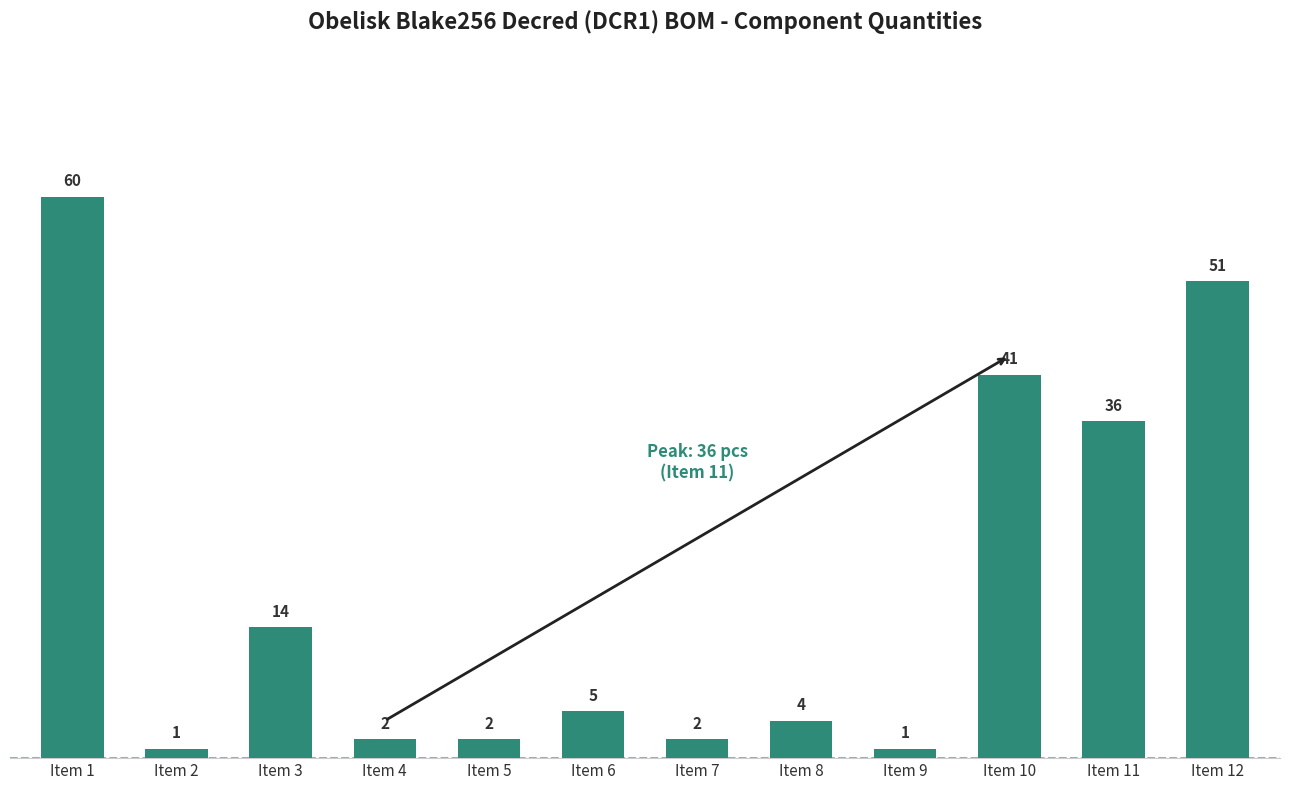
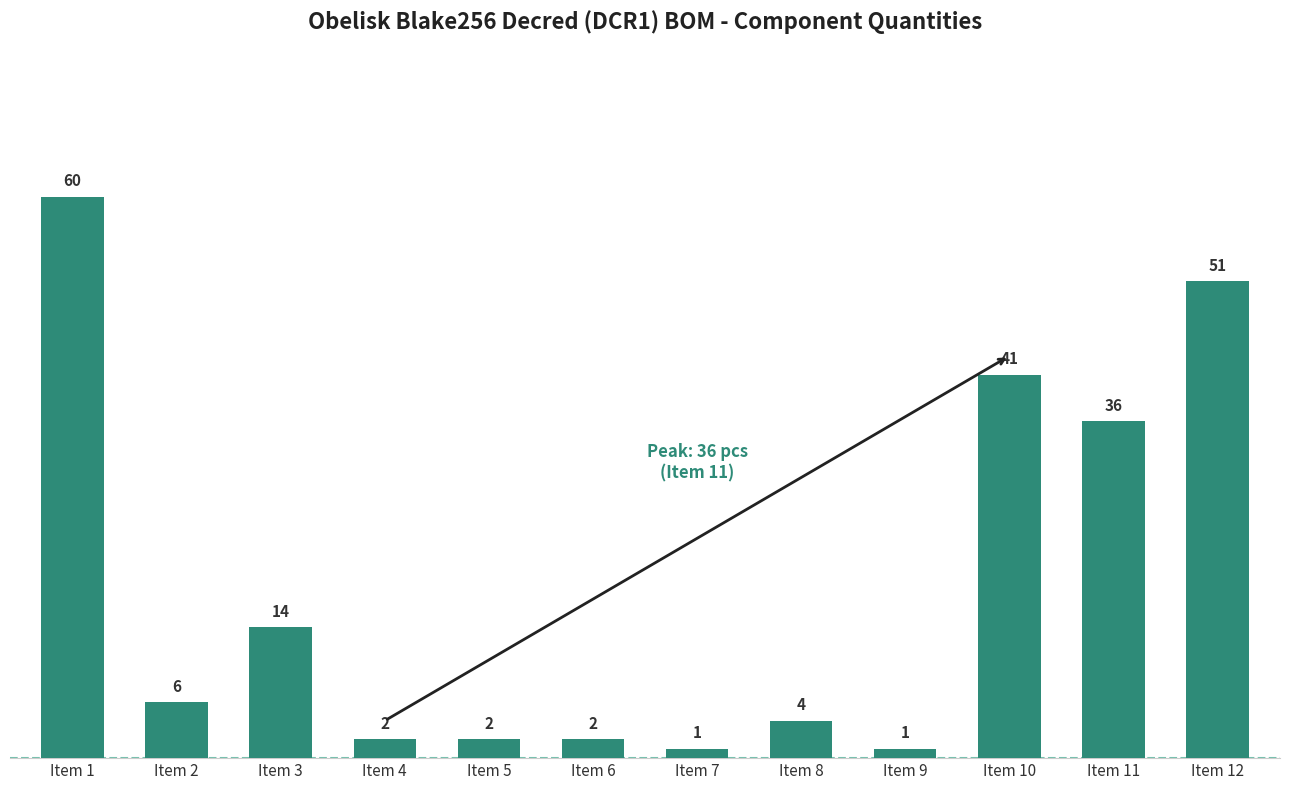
Item 2: 1 -> 6
Item 6: 5 -> 2
Item 7: 2 -> 1
